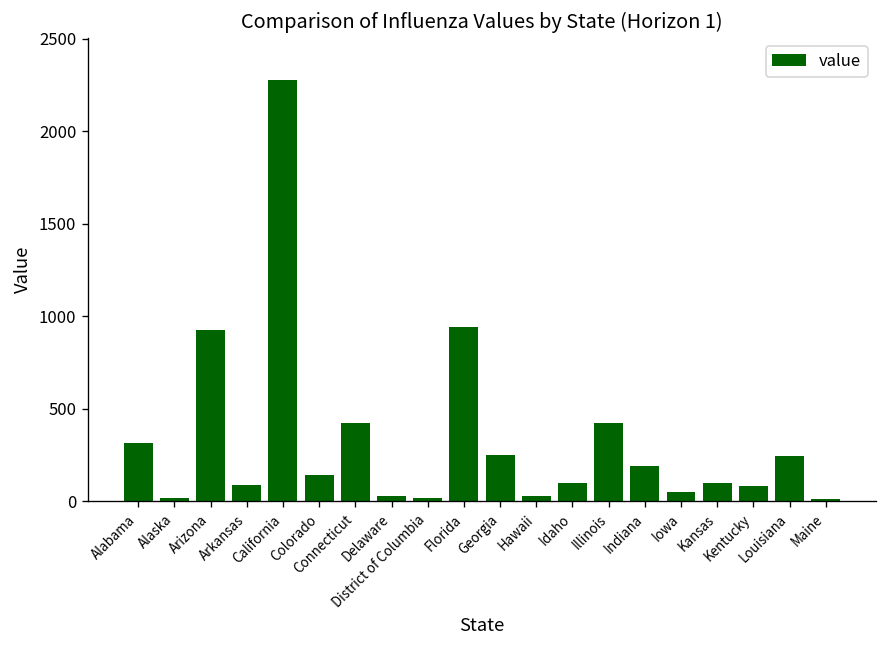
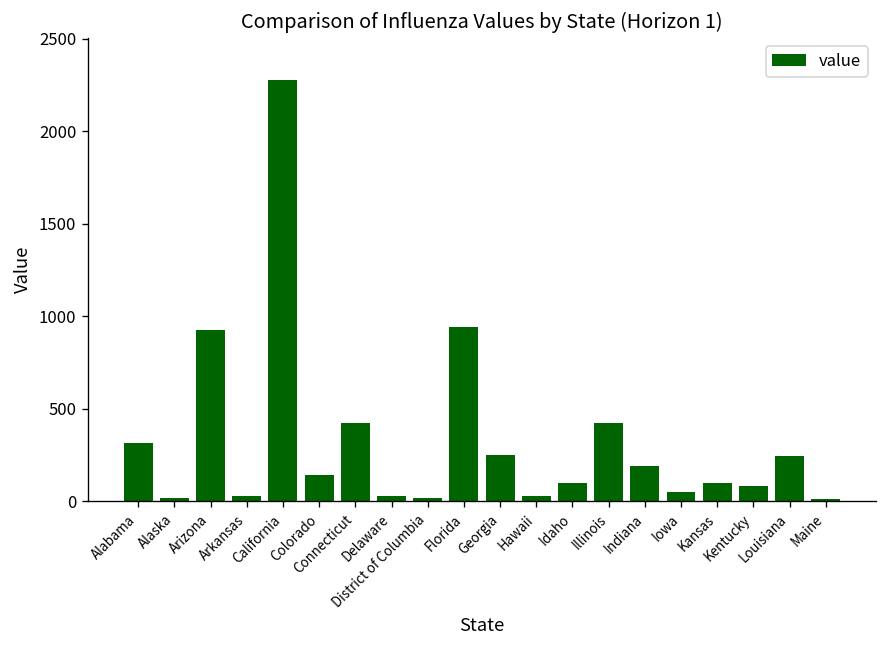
Arkansas: 90 -> 30
